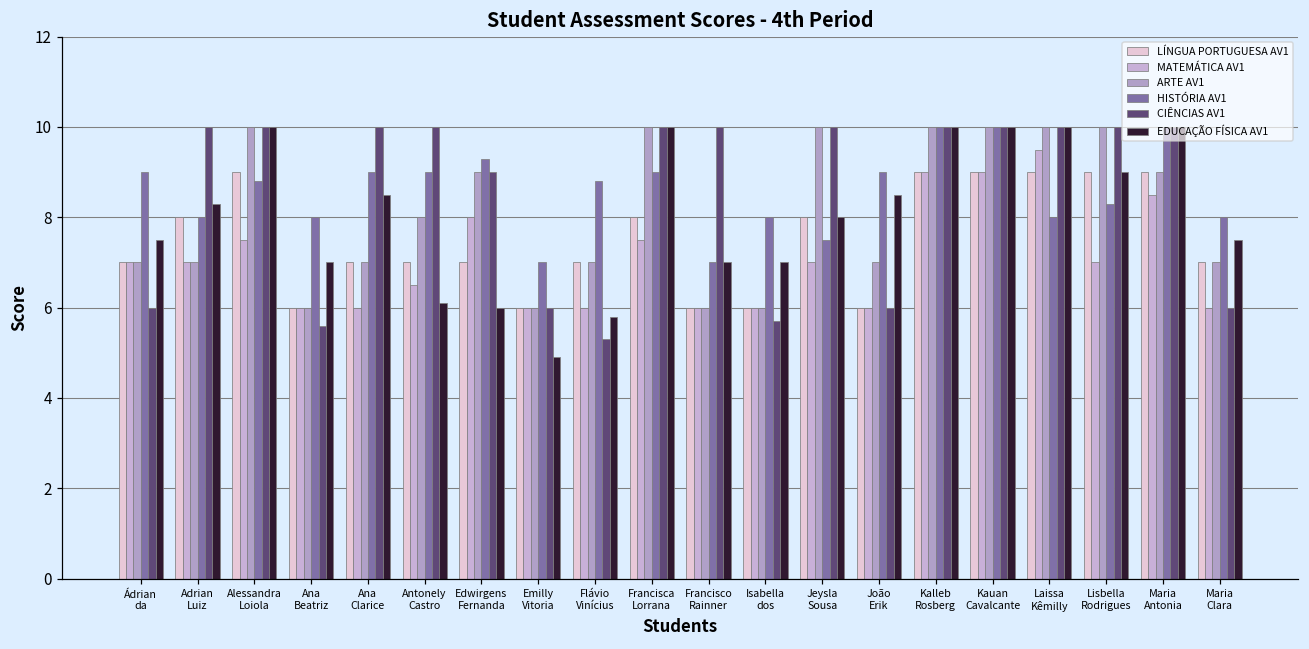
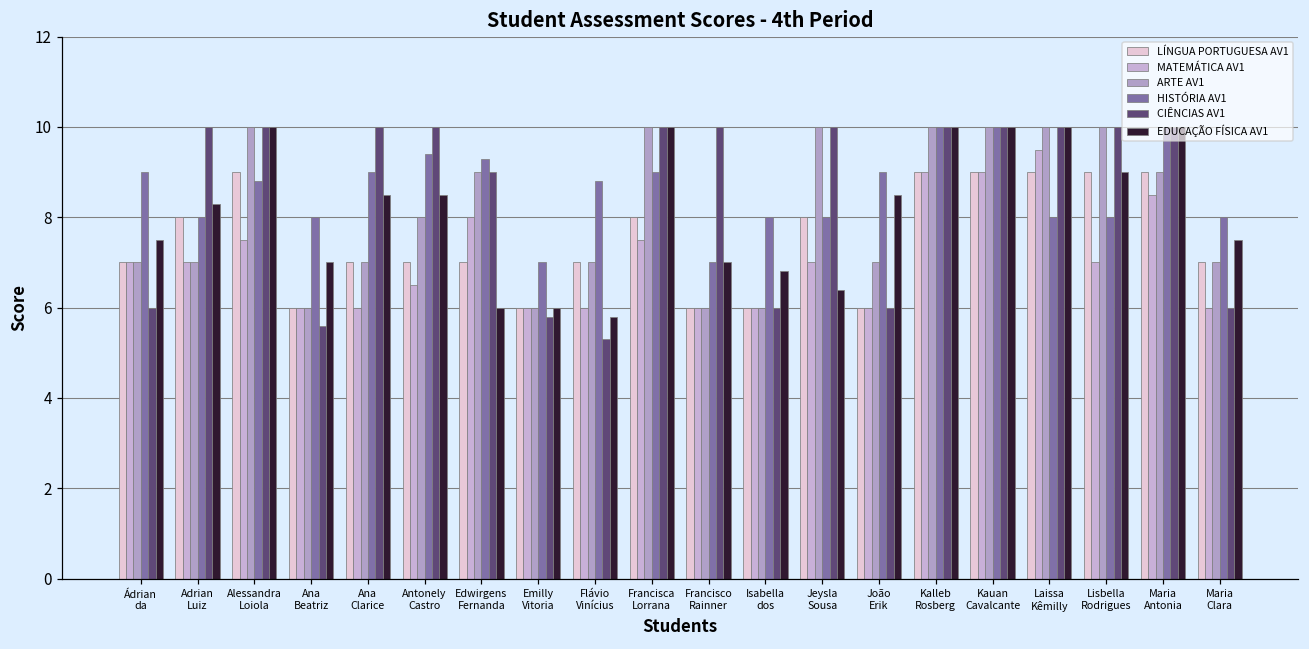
HISTÓRIA AV1, Antonely Castro: 9.0 -> 9.4
EDUCAÇÃO FÍSICA AV1, Antonely Castro: 6.1 -> 8.5
CIÊNCIAS AV1, Emilly Vitoria: 6.0 -> 5.8
EDUCAÇÃO FÍSICA AV1, Emilly Vitoria: 4.9 -> 6.0
CIÊNCIAS AV1, Isabella dos: 5.7 -> 6.0
EDUCAÇÃO FÍSICA AV1, Isabella dos: 7.0 -> 6.8
HISTÓRIA AV1, Jeysla Sousa: 7.5 -> 8.0
EDUCAÇÃO FÍSICA AV1, Jeysla Sousa: 8.0 -> 6.4
HISTÓRIA AV1, Lisbella Rodrigues: 8.3 -> 8.0
